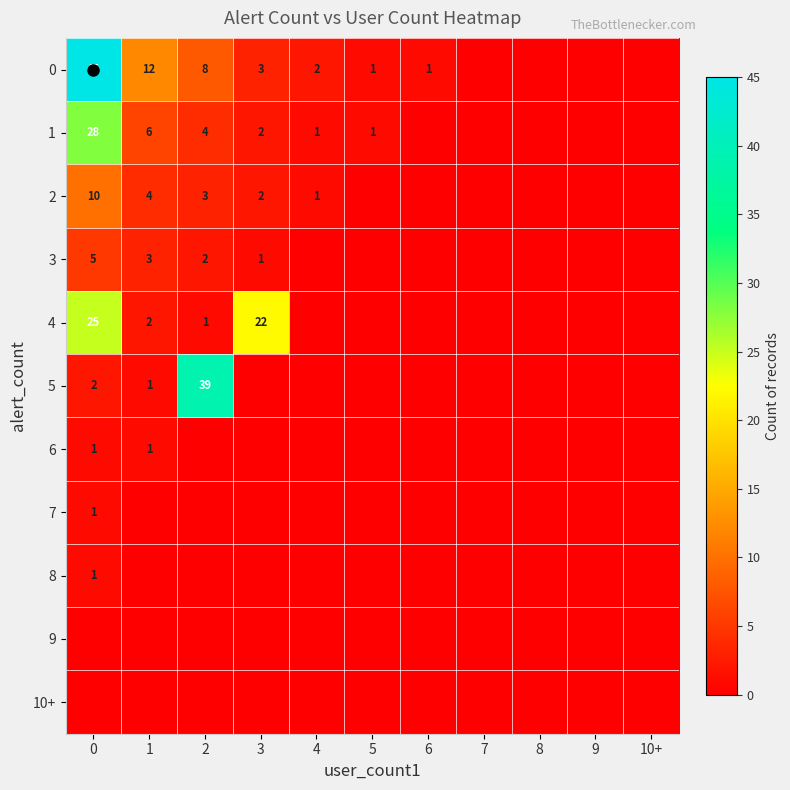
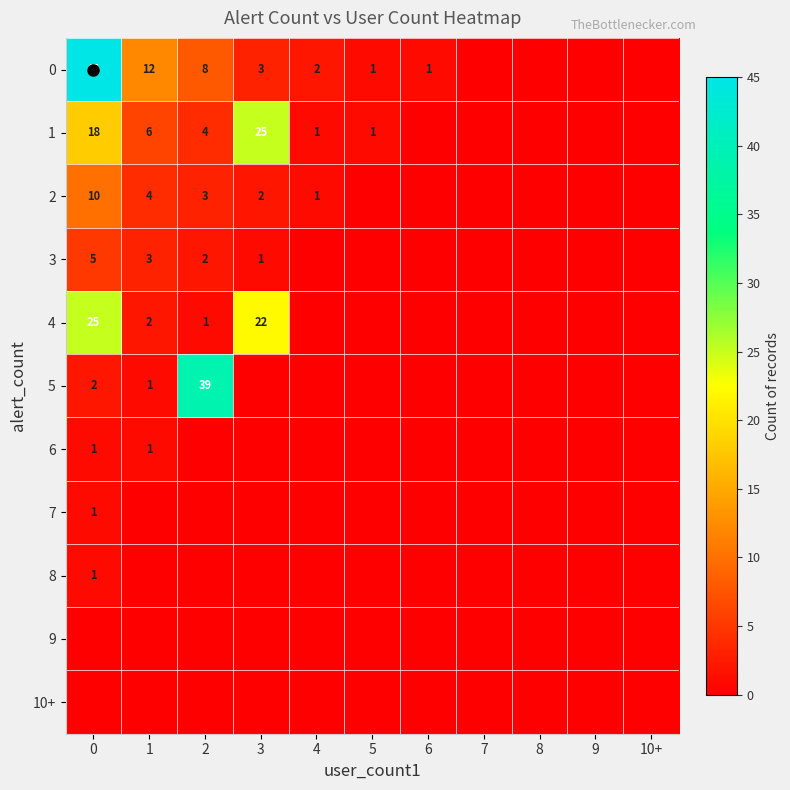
1, 0: 28 -> 18
1, 3: 2 -> 25
